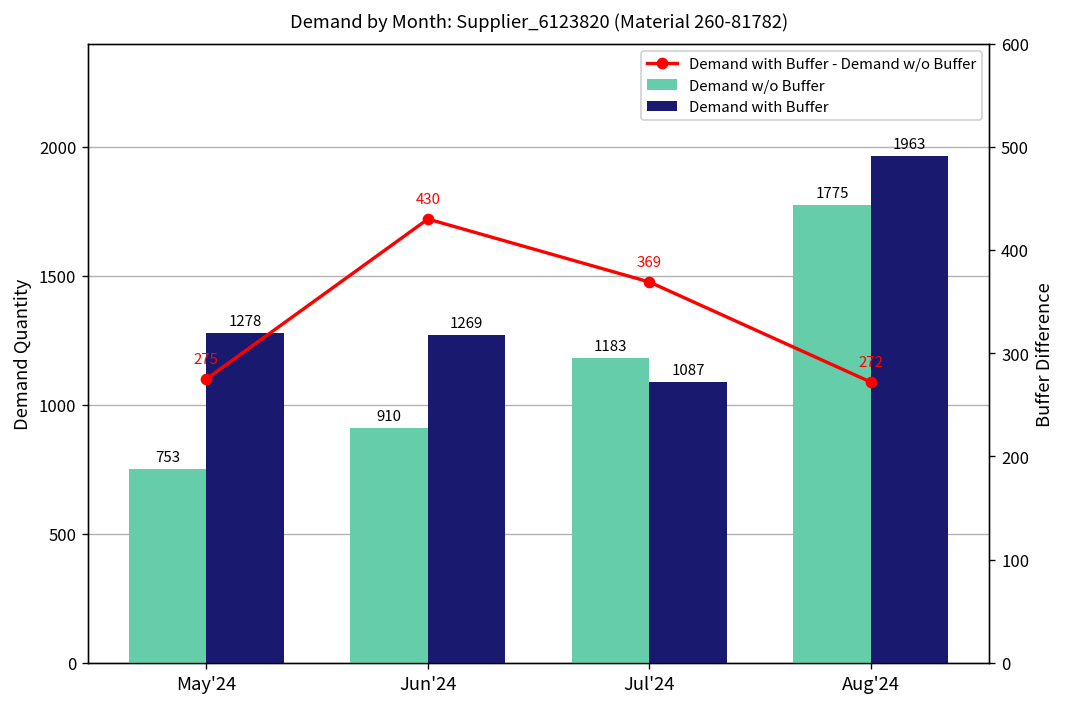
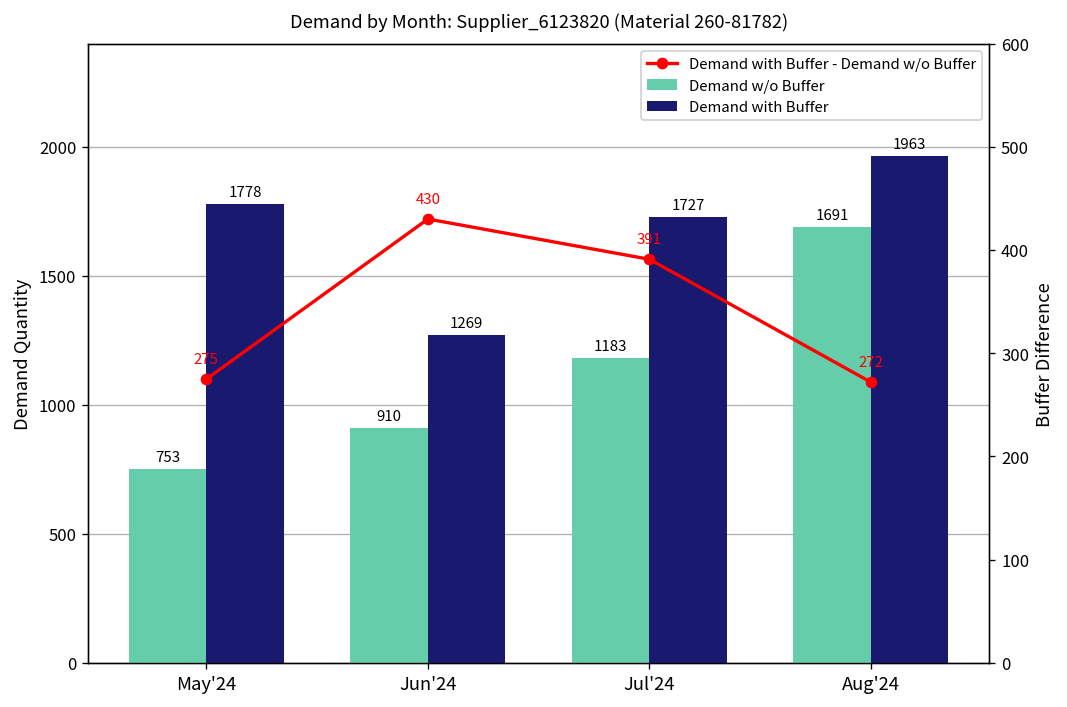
Demand with Buffer, May'24: 1278 -> 1778
Demand with Buffer, Jul'24: 1087 -> 1727
Demand w/o Buffer, Aug'24: 1775 -> 1691
Demand with Buffer - Demand w/o Buffer, Jul'24: 369 -> 391
